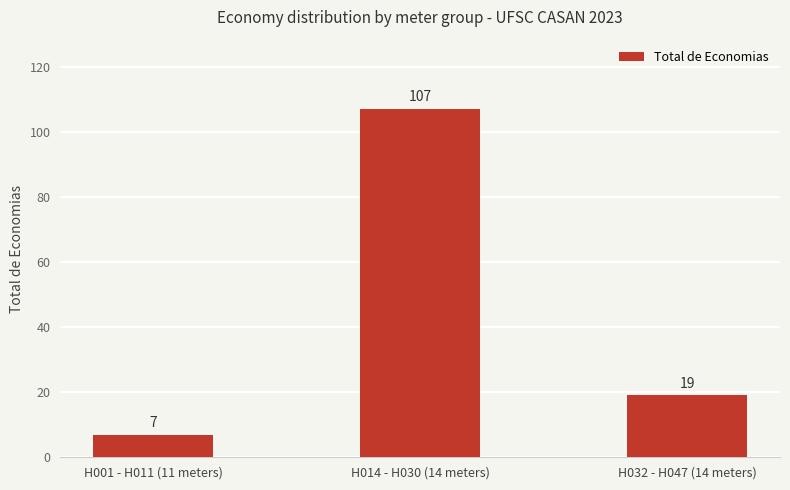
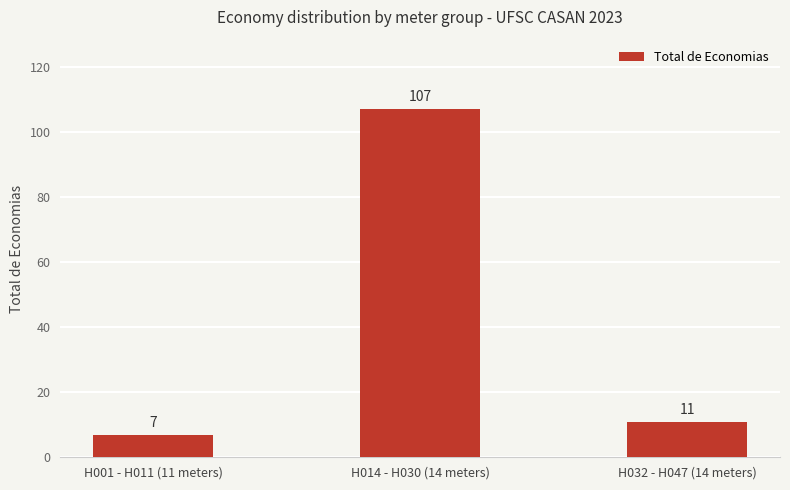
H032 - H047 (14 meters): 19 -> 11
